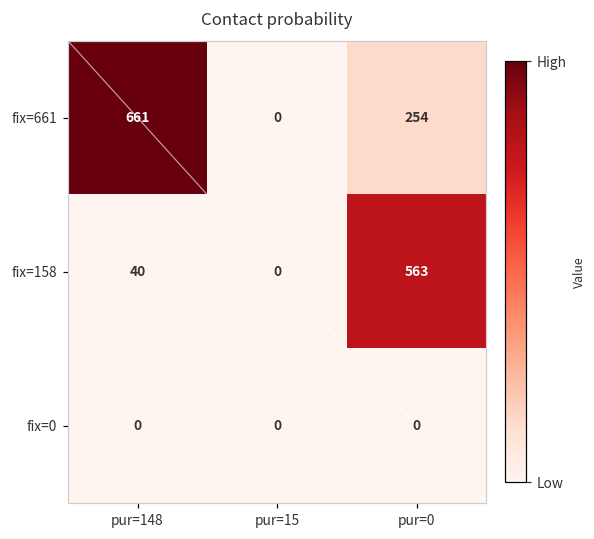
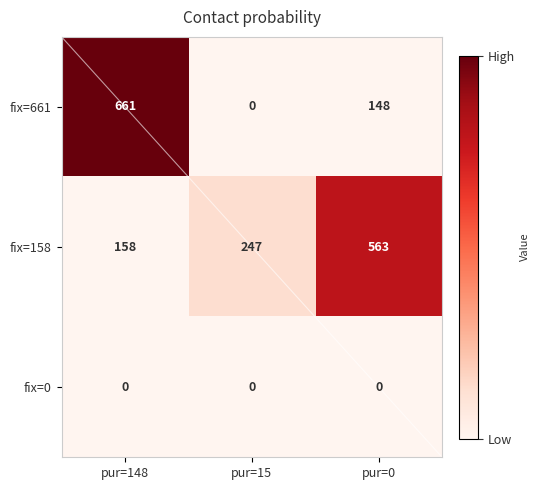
fix=661, pur=0: 254 -> 148
fix=158, pur=148: 40 -> 158
fix=158, pur=15: 0 -> 247
